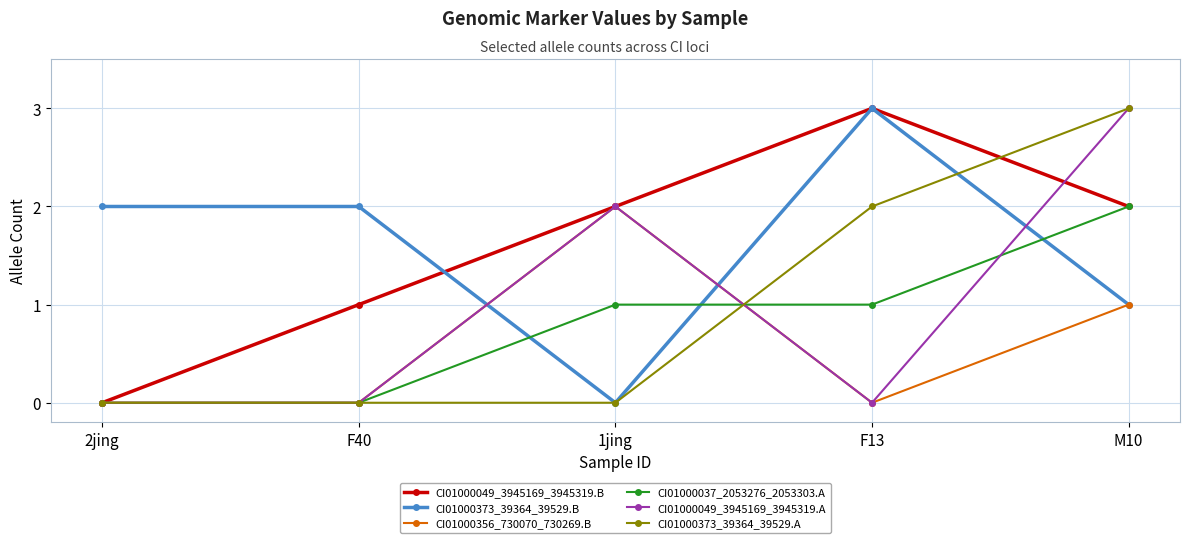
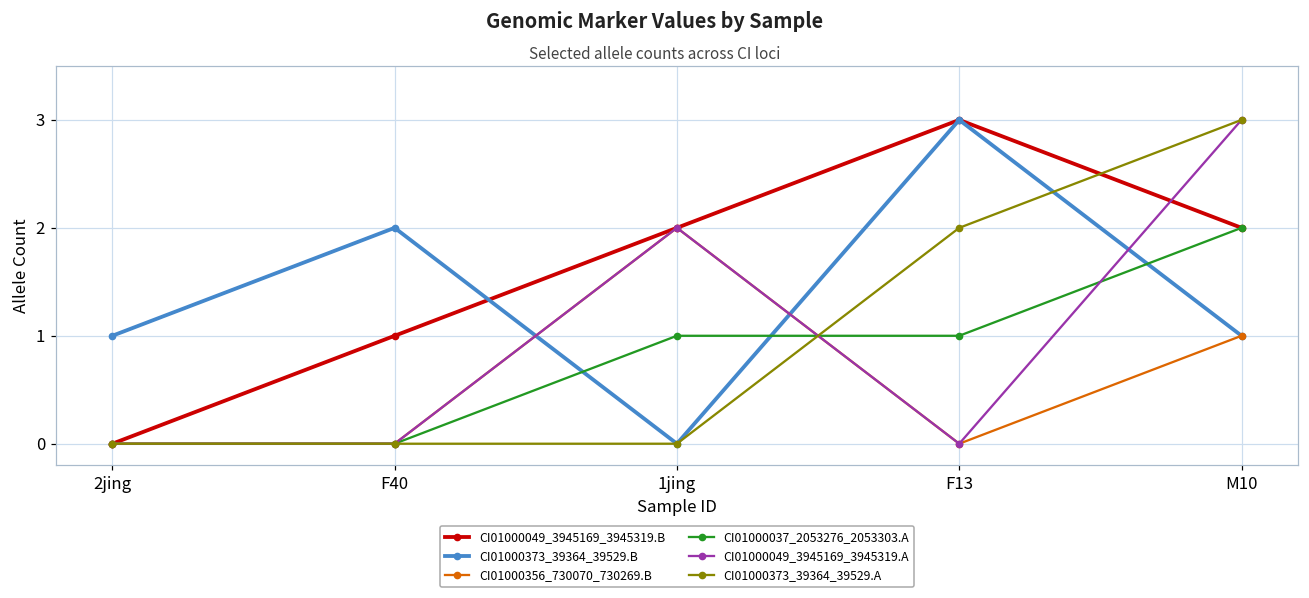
CI01000373_39364_39529.B, 2jing: 2 -> 1
